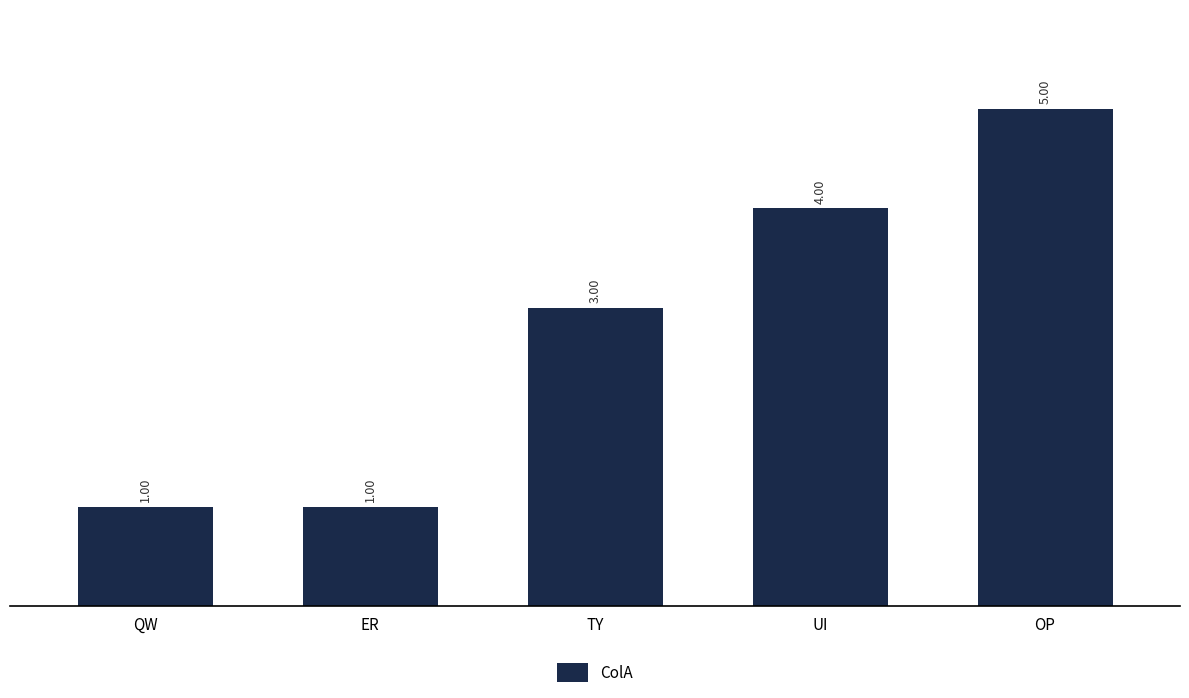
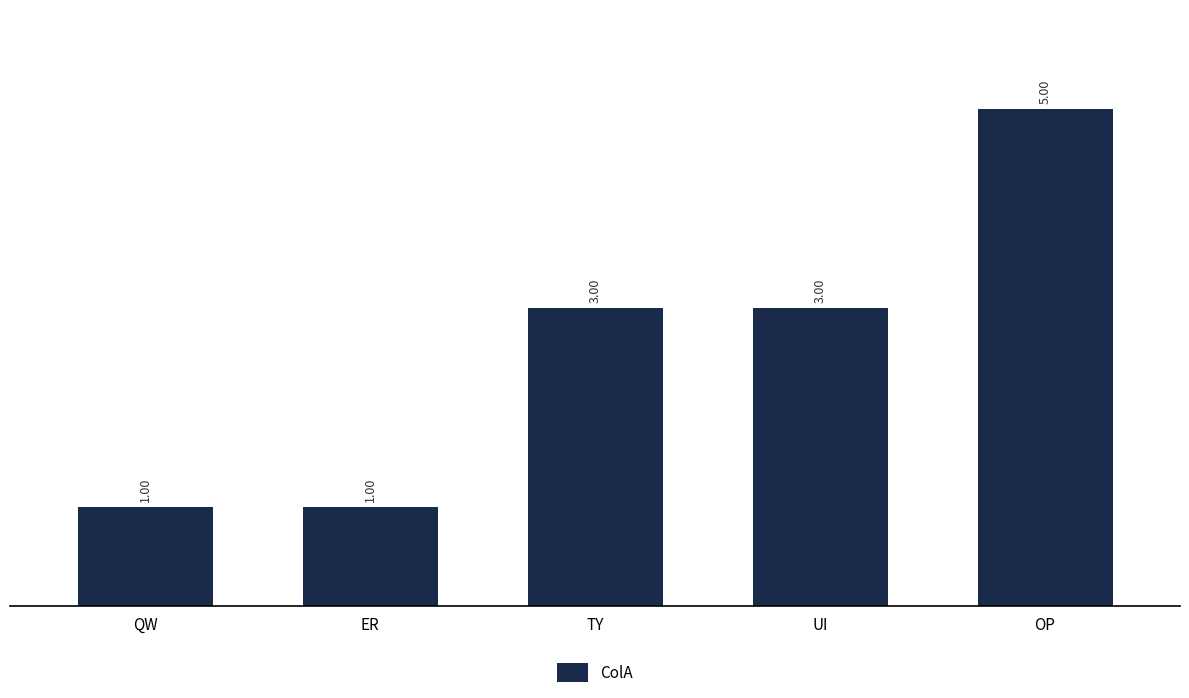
UI: 4.00 -> 3.00
